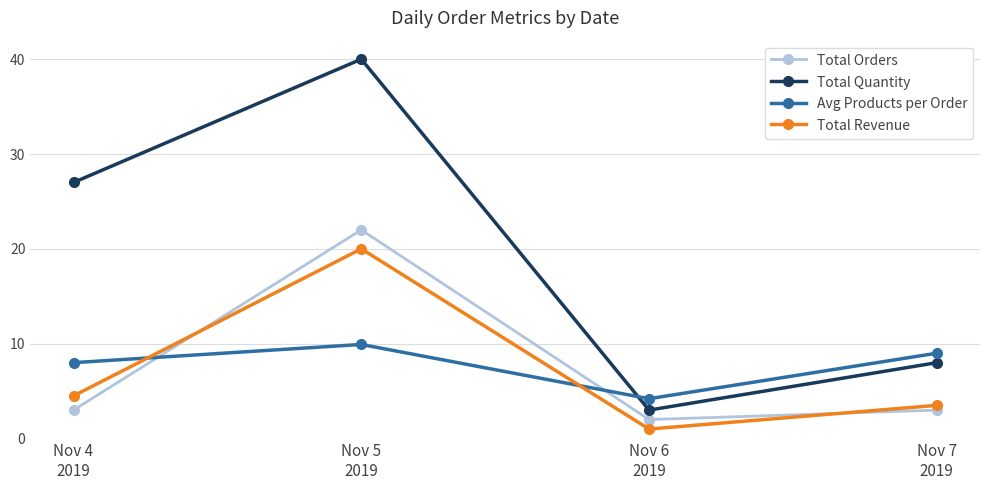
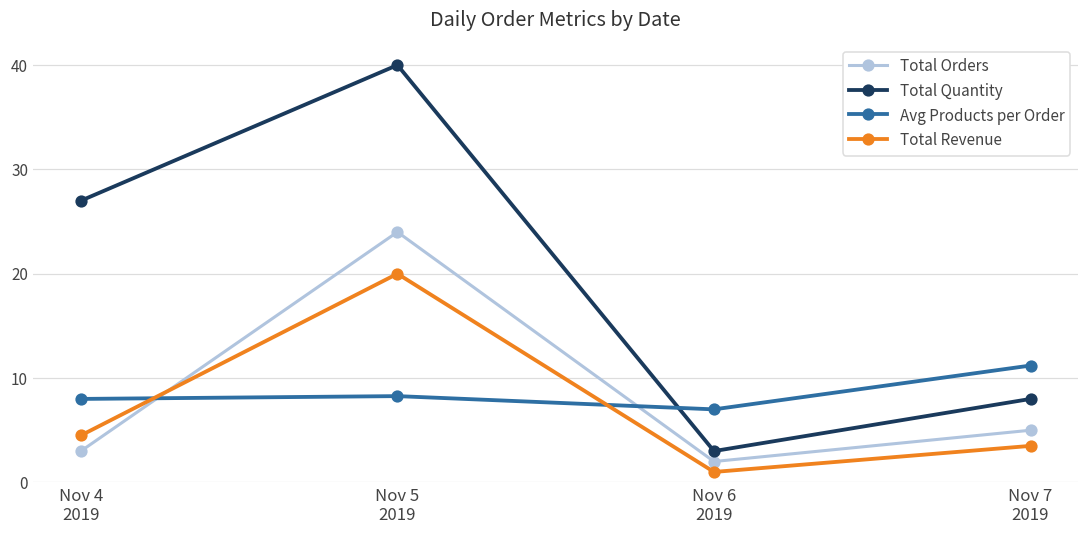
Total Orders, Nov 5 2019: 22 -> 24
Avg Products per Order, Nov 5 2019: 10 -> 8
Avg Products per Order, Nov 6 2019: 4 -> 7
Total Orders, Nov 7 2019: 3 -> 5
Avg Products per Order, Nov 7 2019: 9 -> 11
